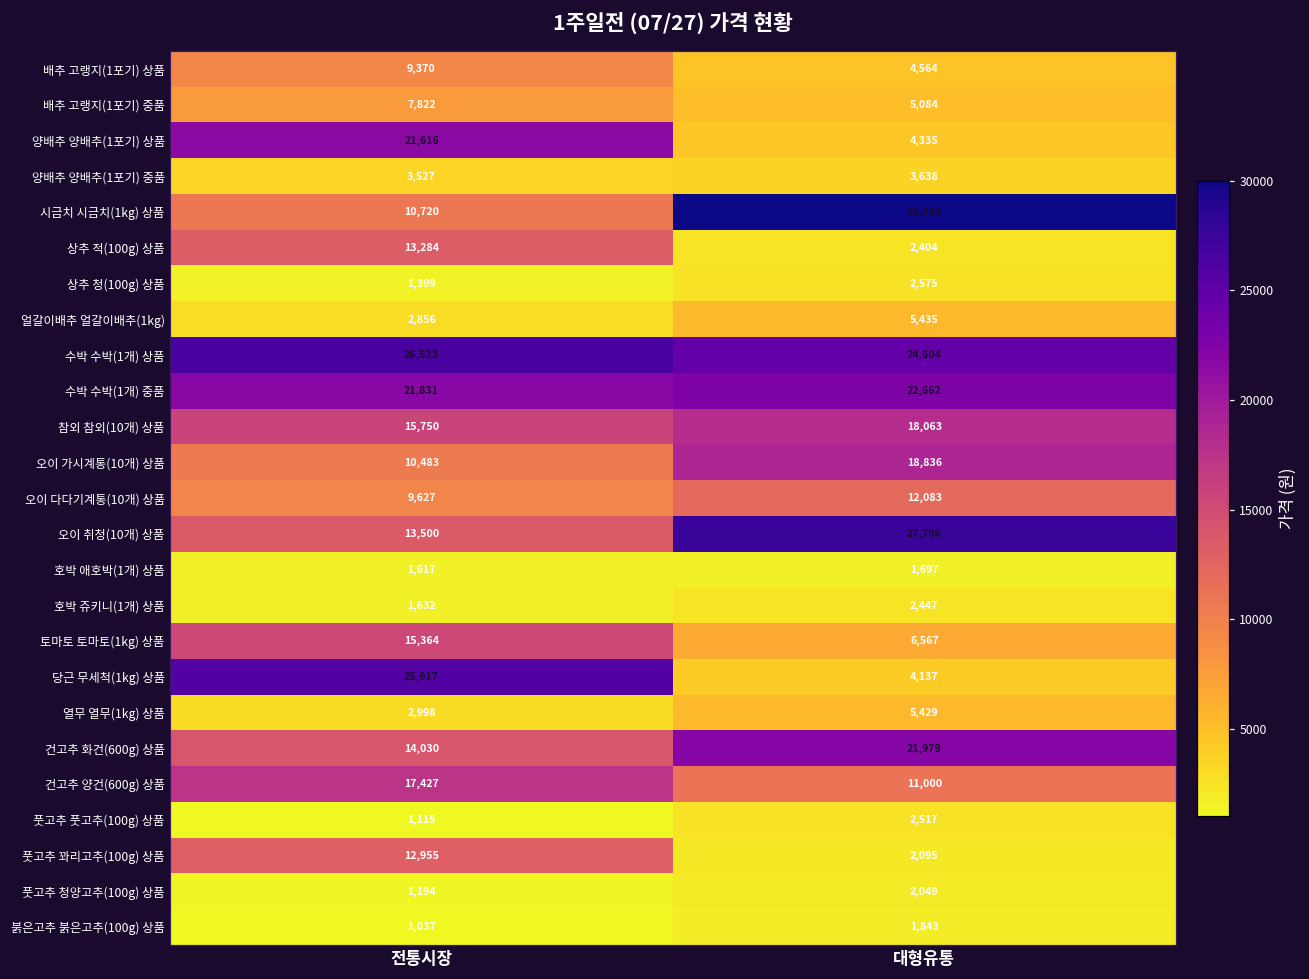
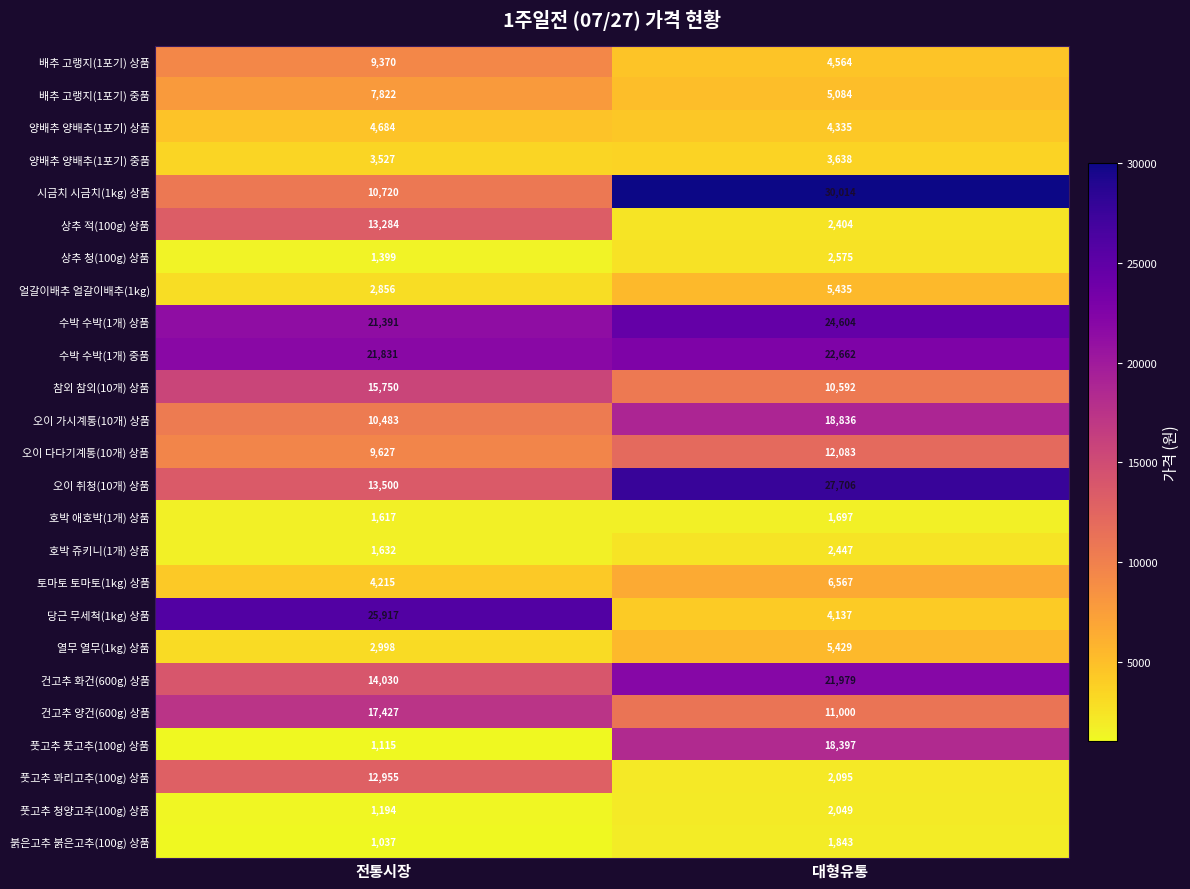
양배추 양배추(1포기) 상품, 전통시장: 21,616 -> 4,684
수박 수박(1개) 상품, 전통시장: 26,523 -> 21,391
참외 참외(10개) 상품, 대형유통: 18,063 -> 10,592
토마토 토마토(1kg) 상품, 전통시장: 15,364 -> 4,215
풋고추 풋고추(100g) 상품, 대형유통: 2,517 -> 18,397
